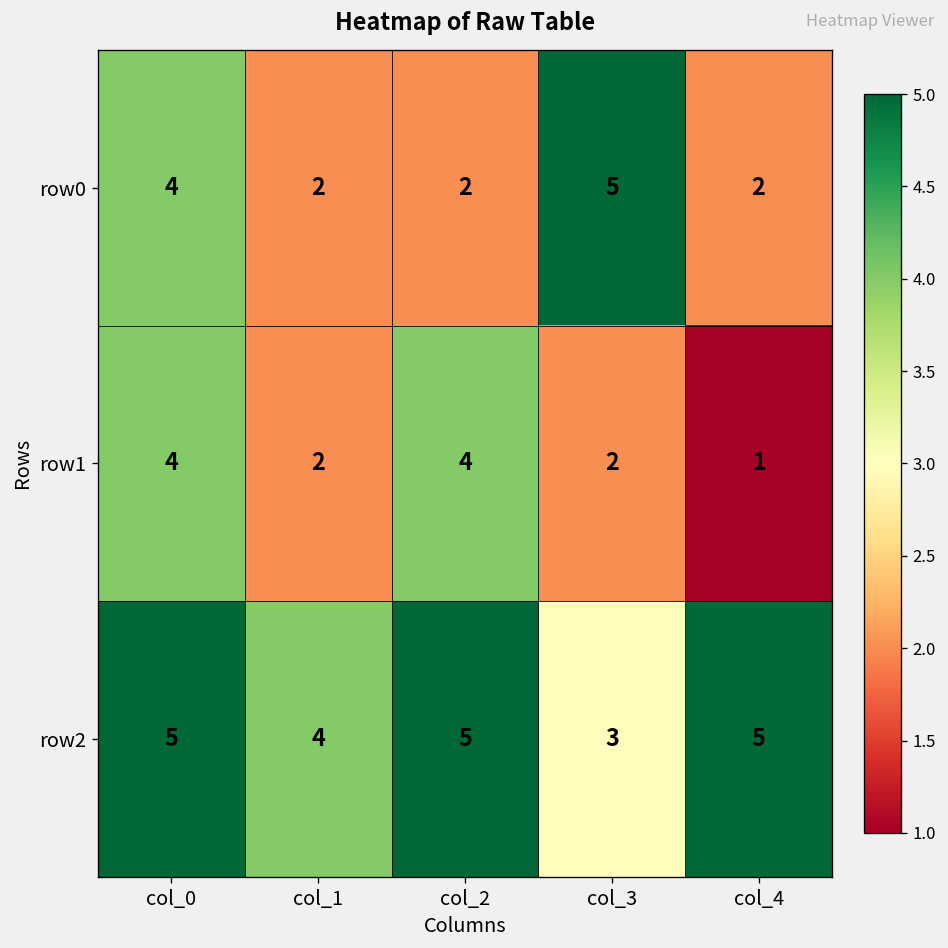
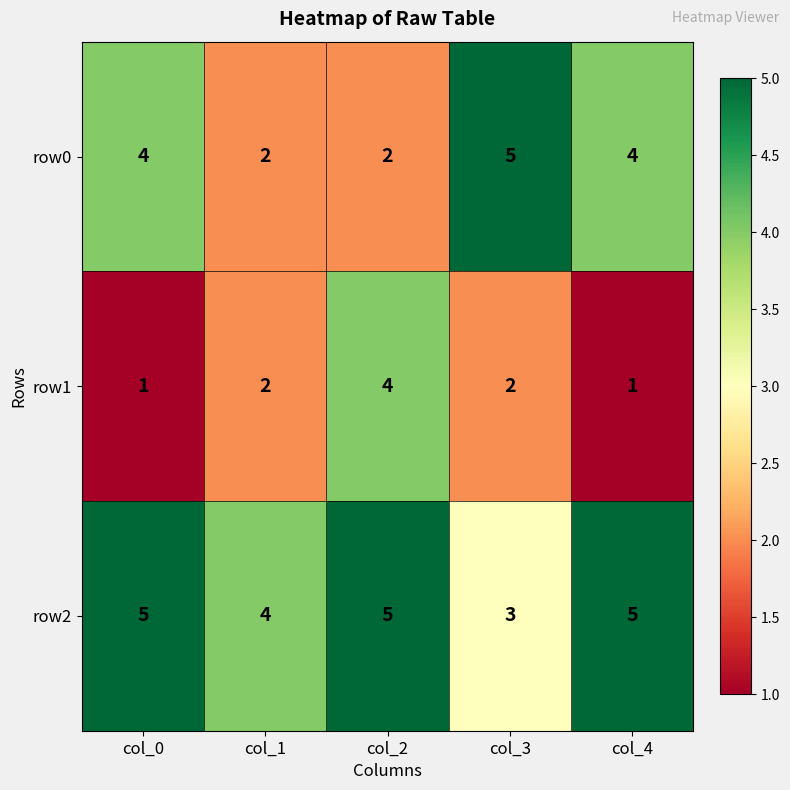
row0, col_4: 2 -> 4
row1, col_0: 4 -> 1
